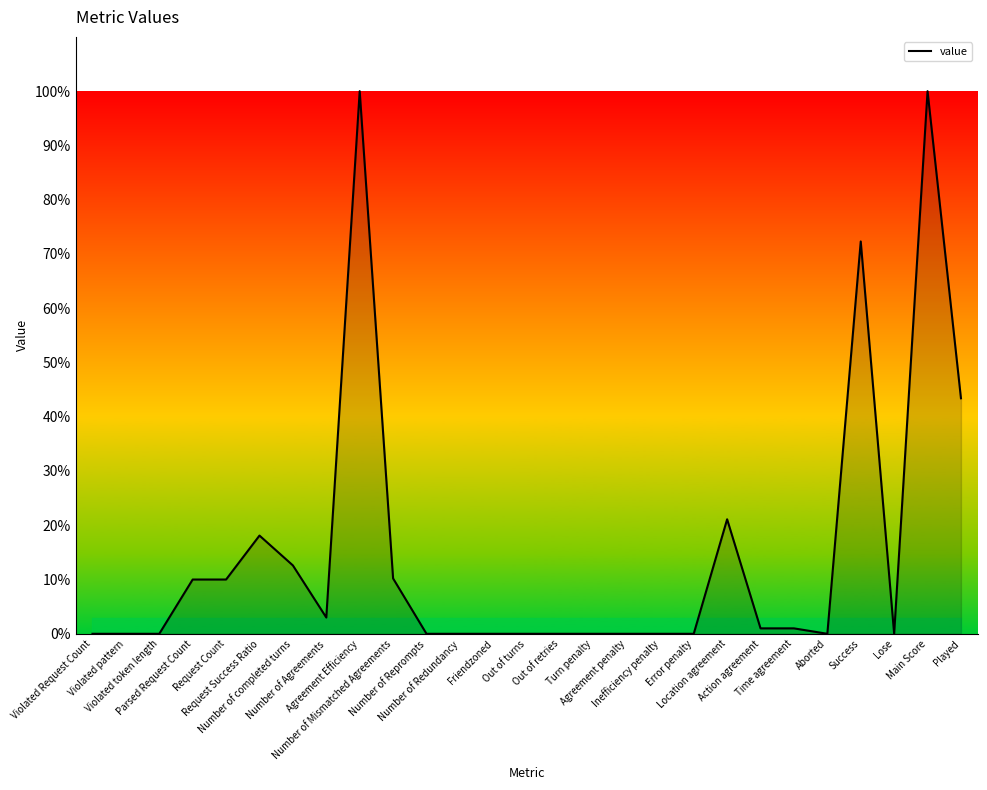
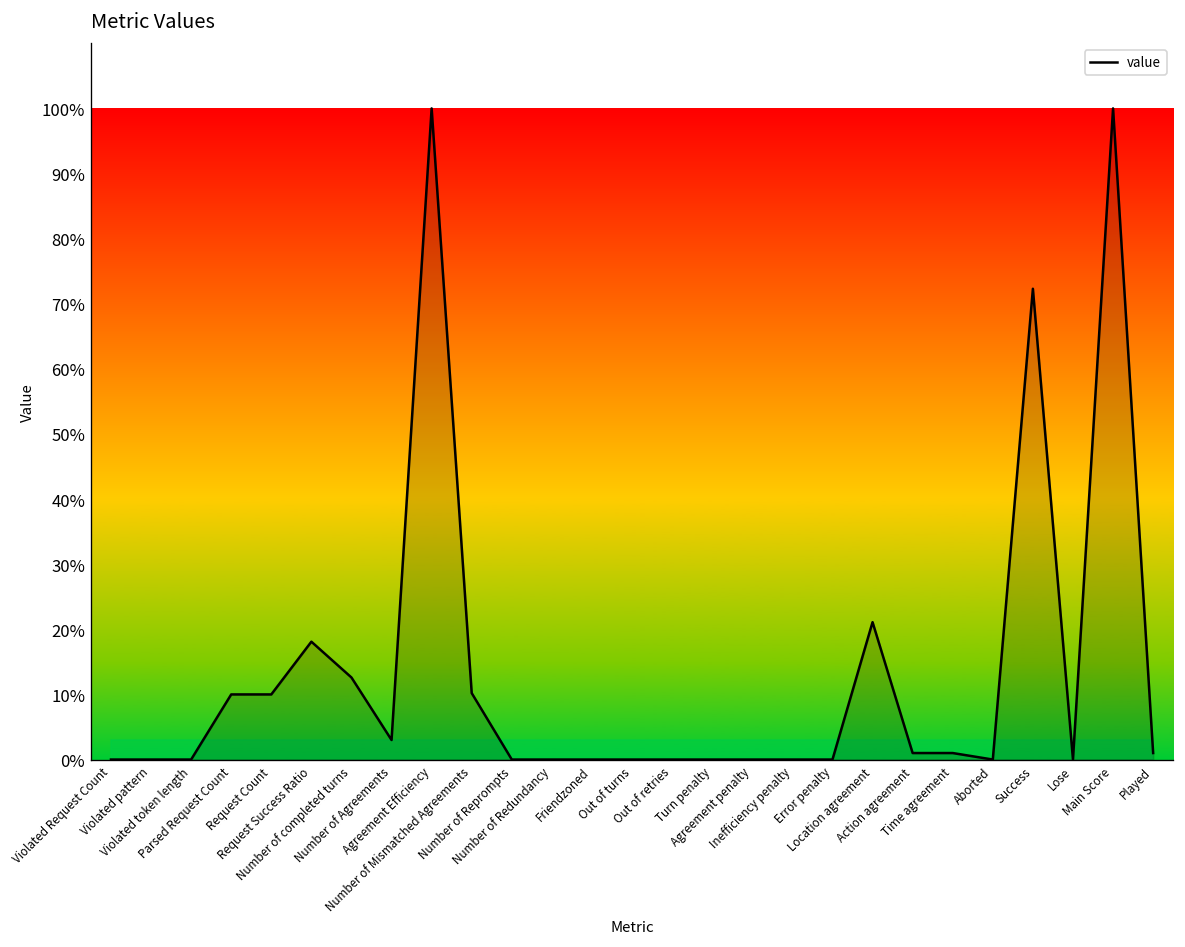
value, Played: 43% -> 1%
